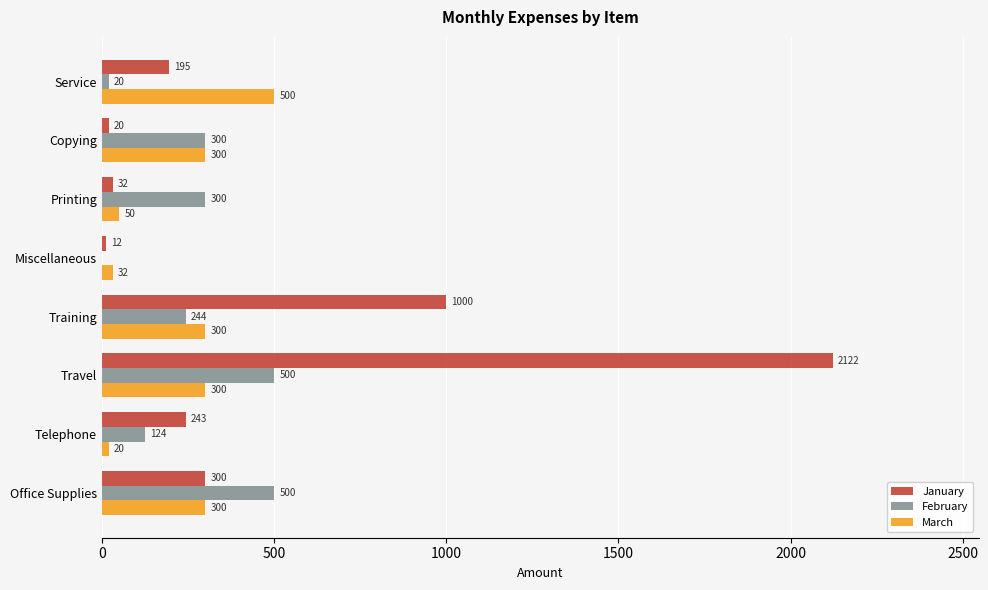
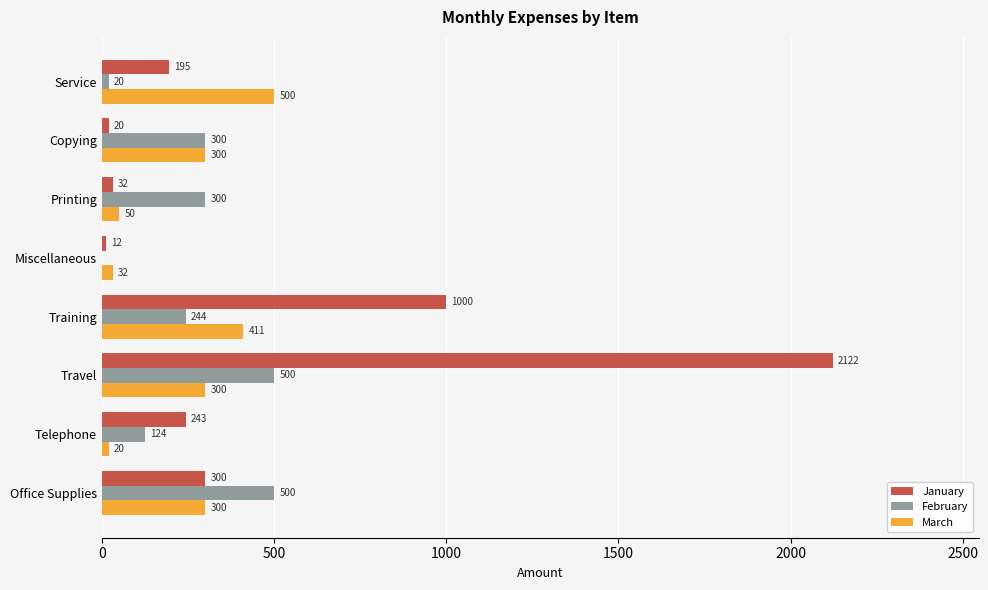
March, Training: 300 -> 411
